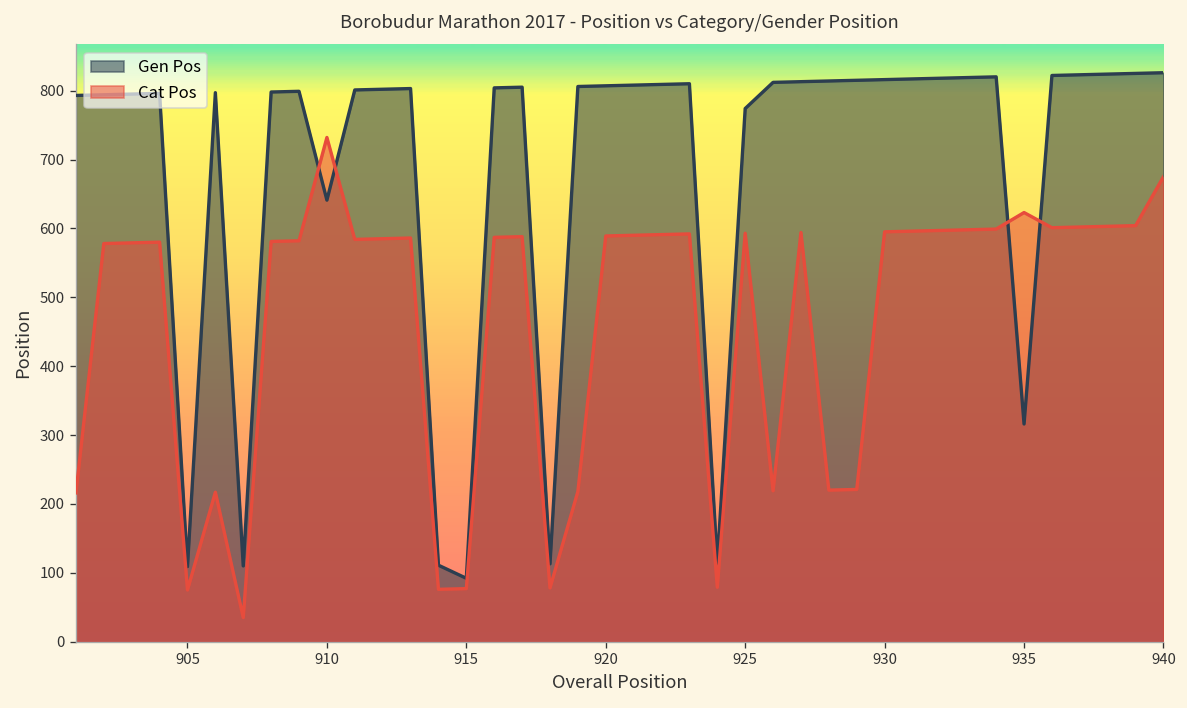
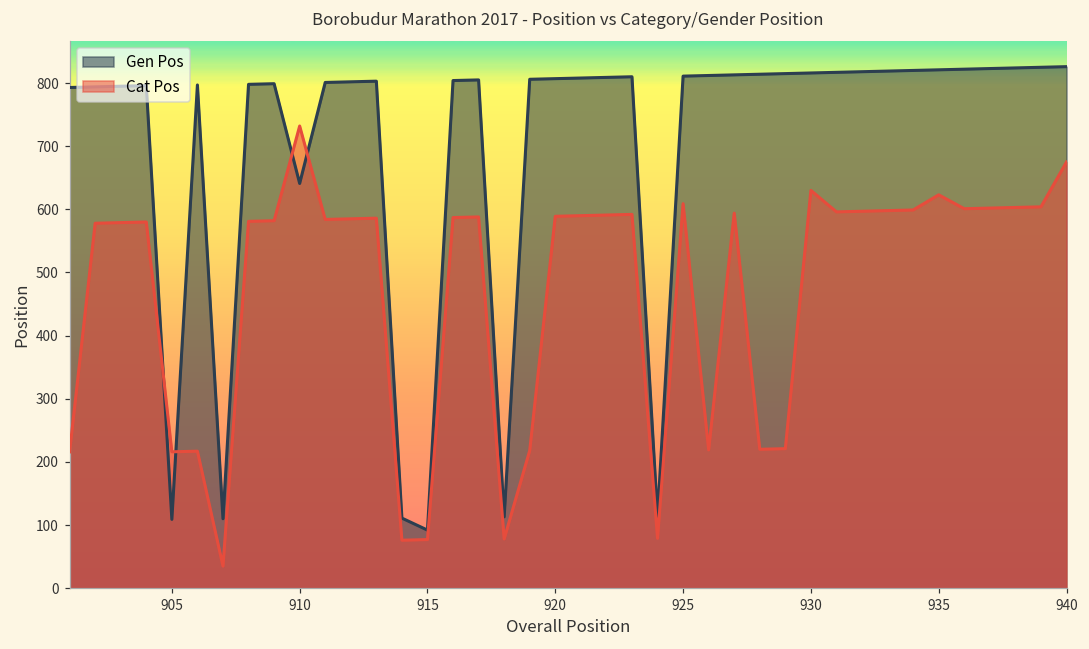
Cat Pos, 905: 80 -> 220
Gen Pos, 925: 770 -> 810
Cat Pos, 925: 590 -> 610
Cat Pos, 930: 600 -> 630
Gen Pos, 935: 320 -> 820
